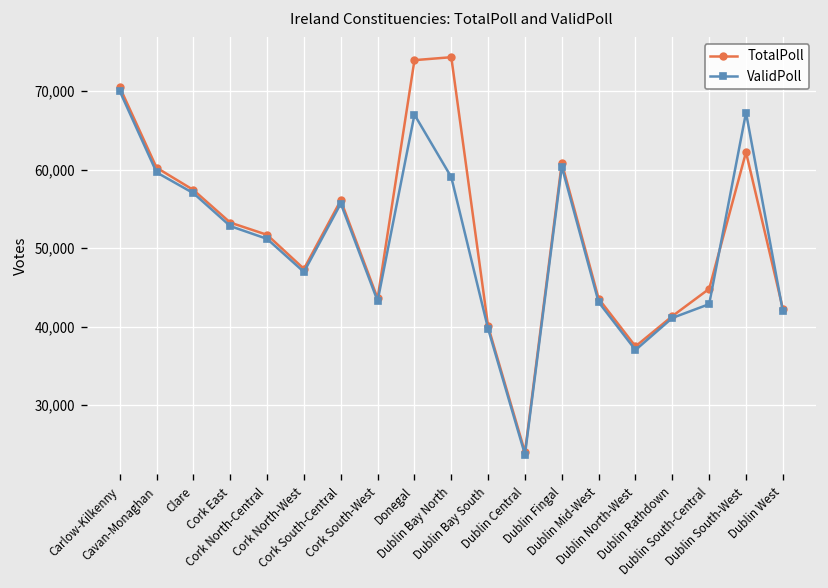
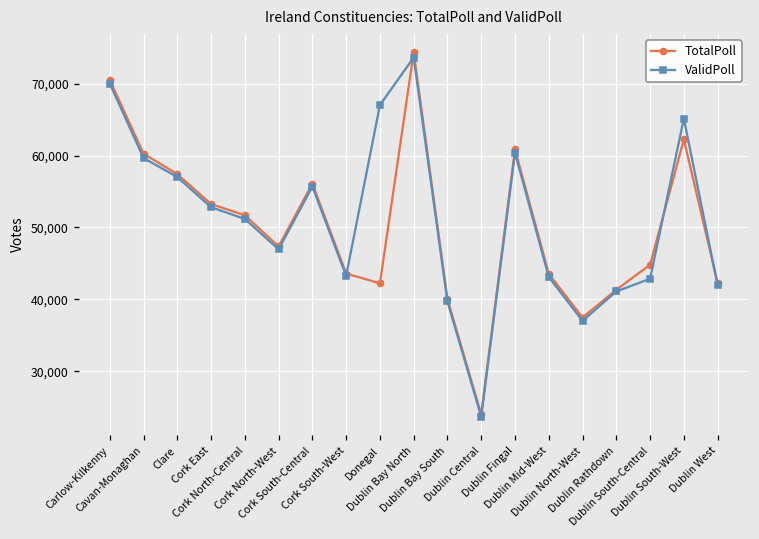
TotalPoll, Donegal: 74,000 -> 42,000
ValidPoll, Dublin Bay North: 59,000 -> 74,000
ValidPoll, Dublin South-West: 67,000 -> 65,000
